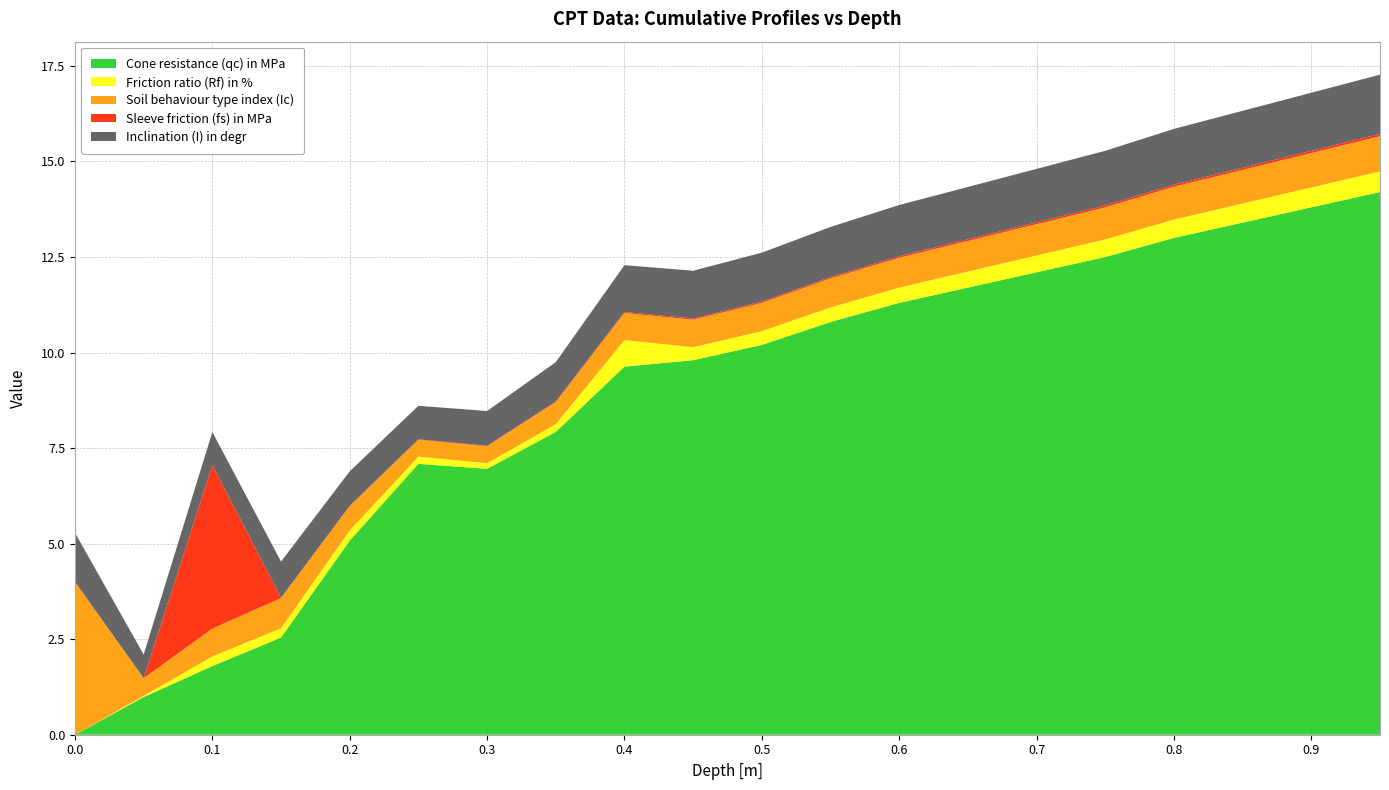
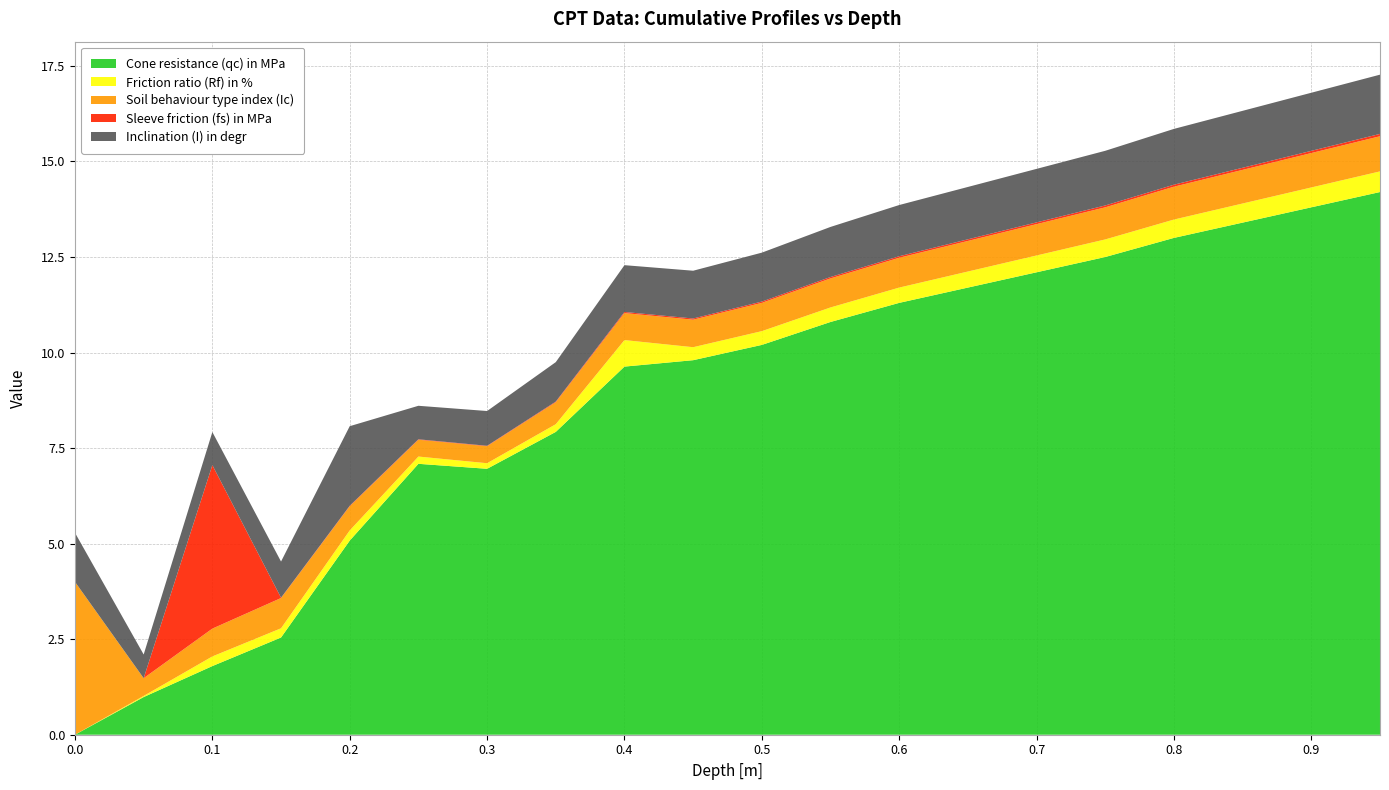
Inclination (I) in degr, 0.2: 0.9 -> 2.1
